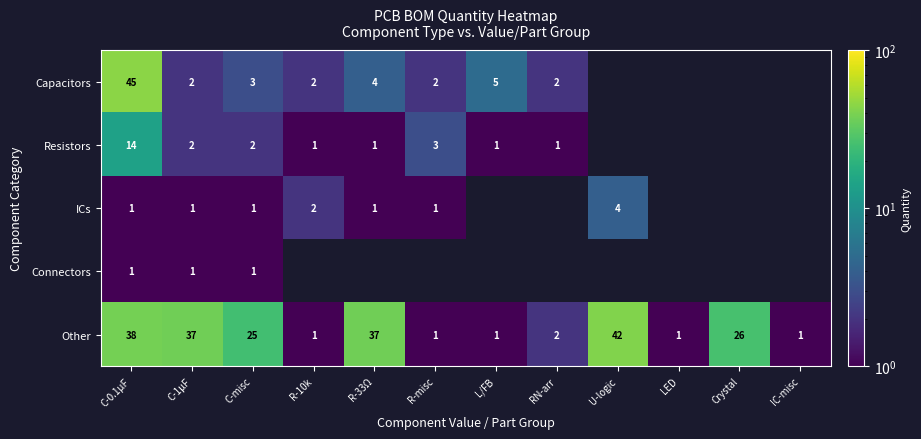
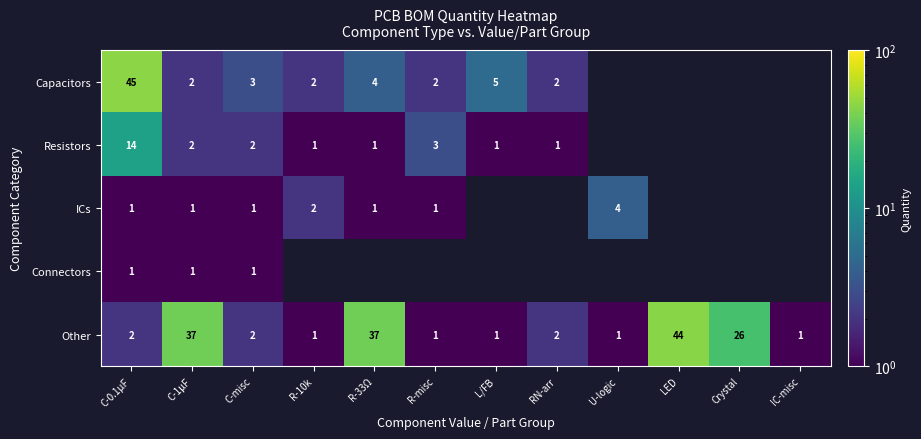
Other, C-0.1µF: 38 -> 2
Other, C-misc: 25 -> 2
Other, U-logic: 42 -> 1
Other, LED: 1 -> 44
